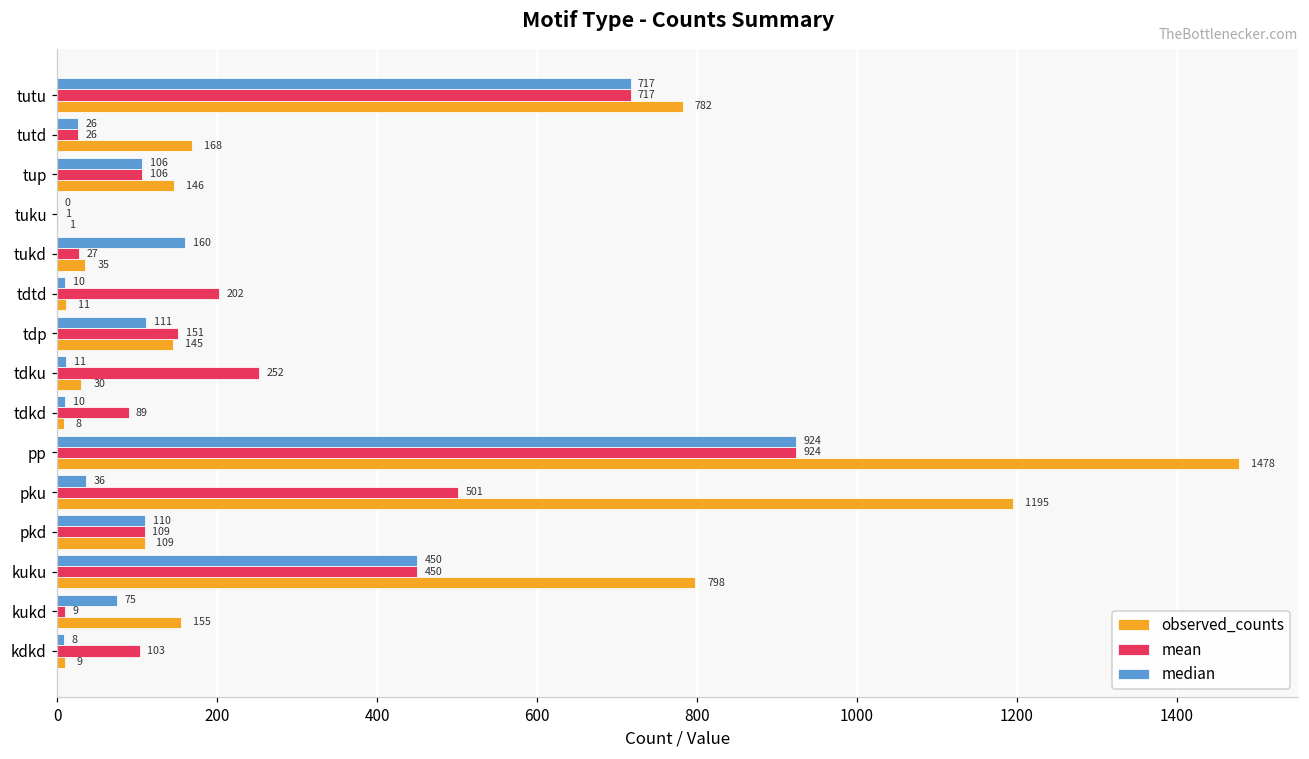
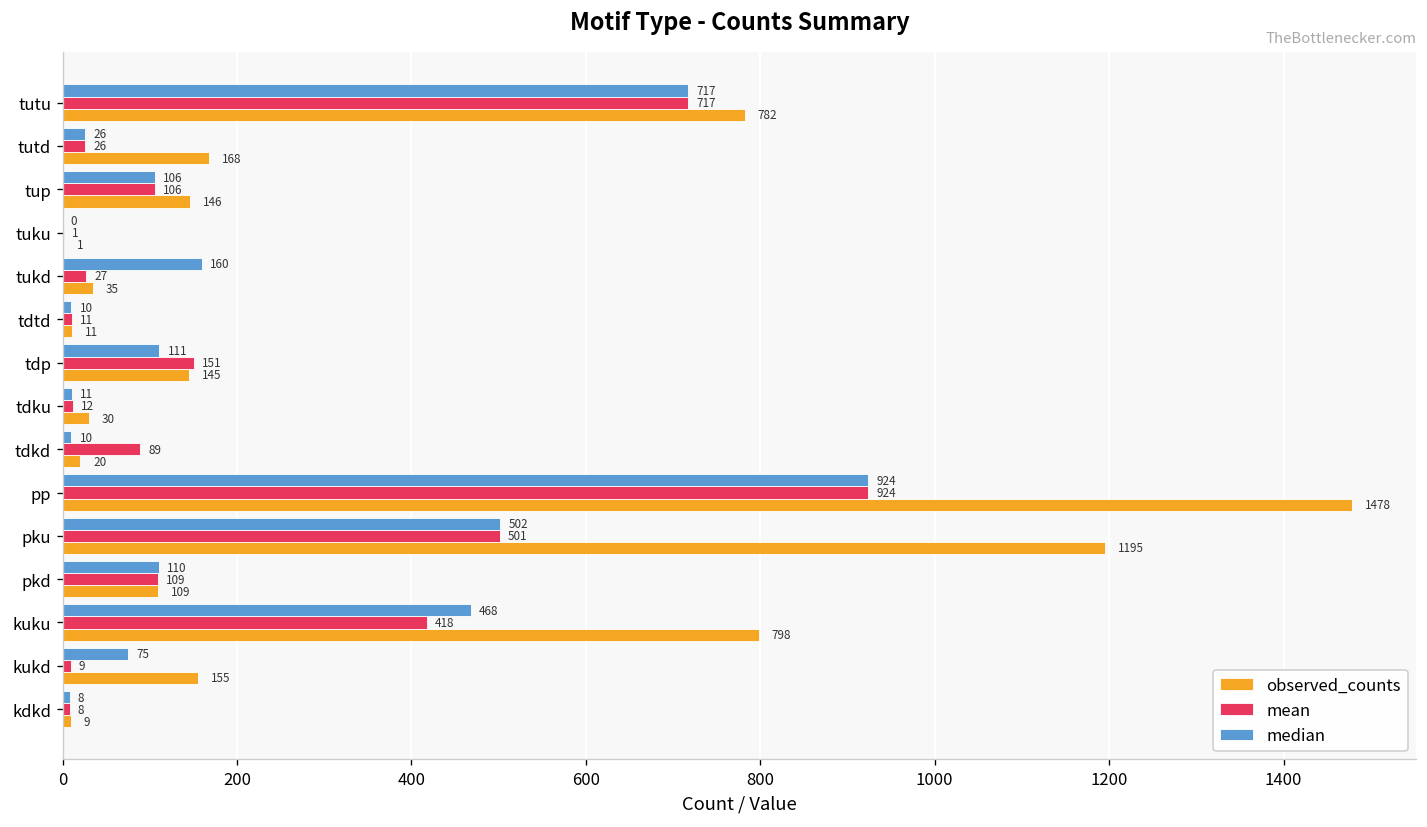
mean, tdtd: 202 -> 11
mean, tdku: 252 -> 12
observed_counts, tdkd: 8 -> 20
median, pku: 36 -> 502
median, kuku: 450 -> 468
mean, kuku: 450 -> 418
mean, kdkd: 103 -> 8
